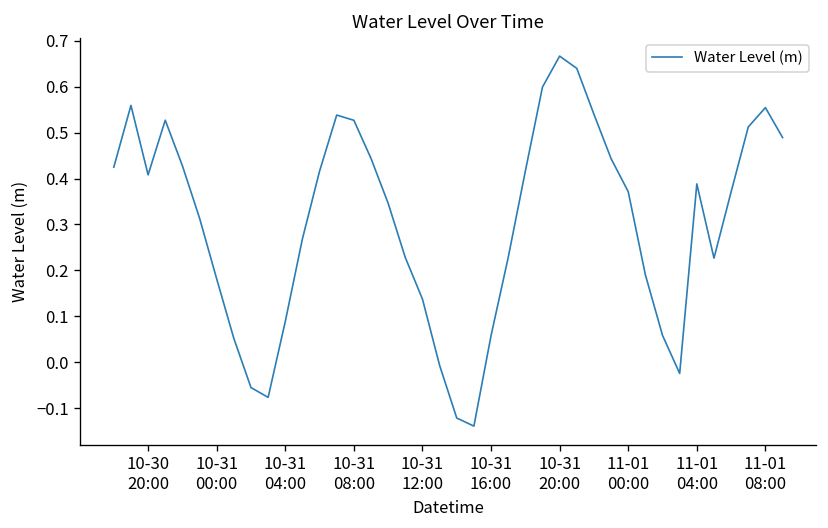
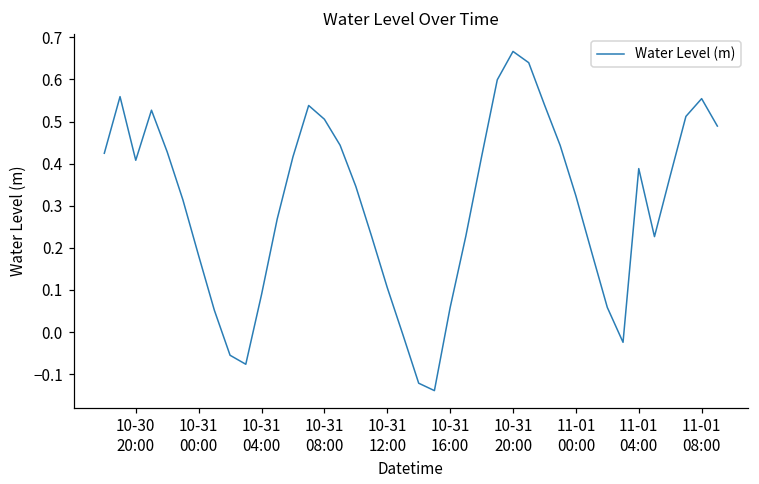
10-31 08:00: 0.53 -> 0.51
10-31 12:00: 0.14 -> 0.11
11-01 00:00: 0.37 -> 0.32
